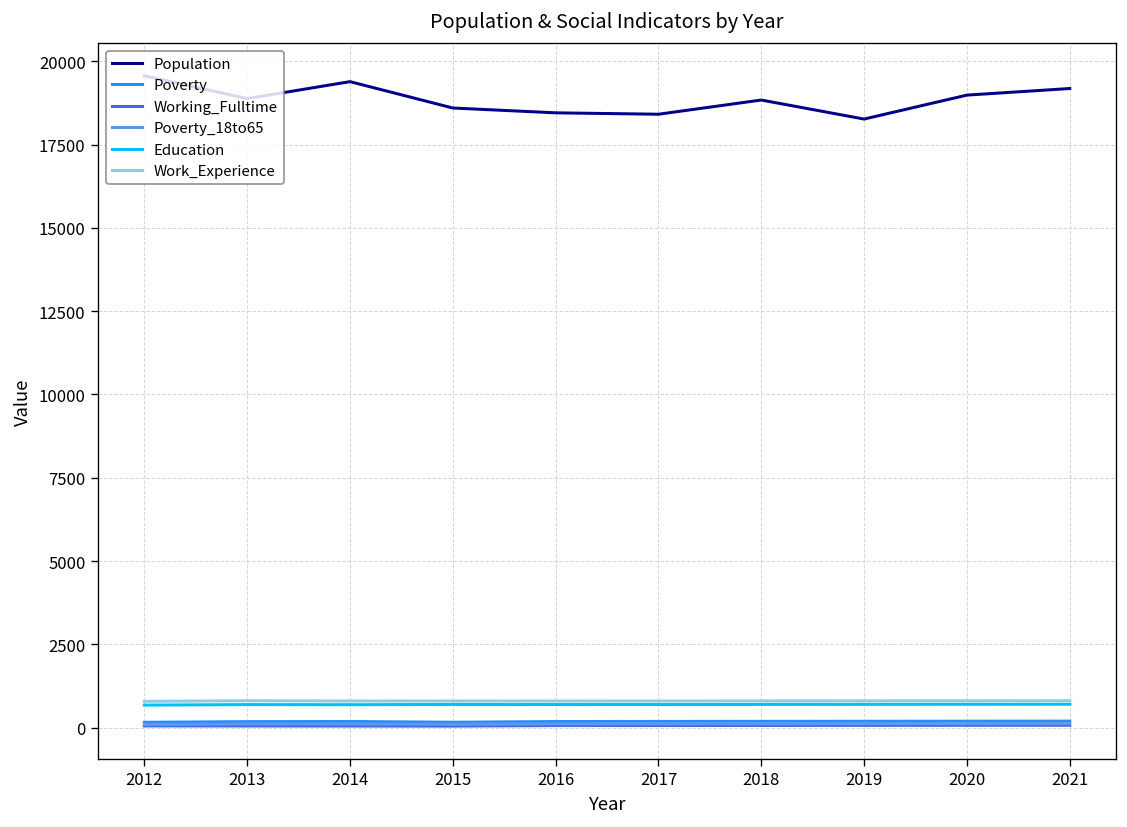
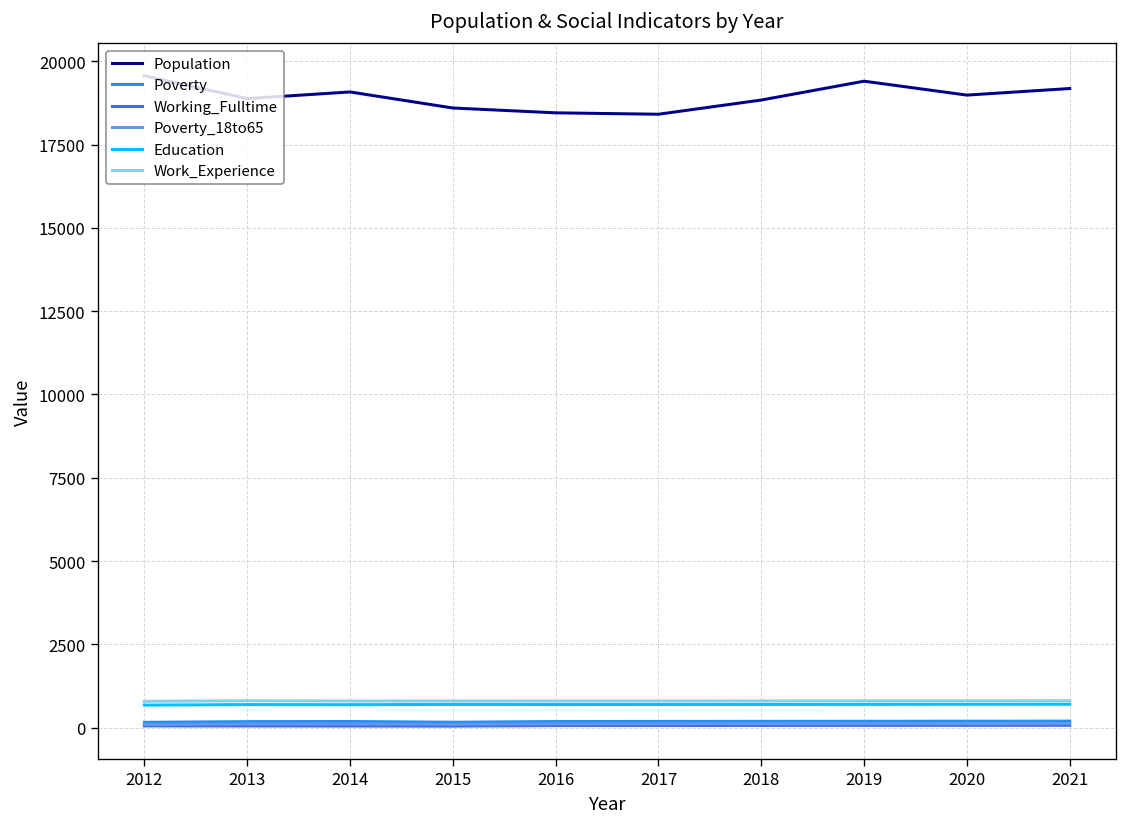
Population, 2014: 19400 -> 19100
Population, 2019: 18300 -> 19400
